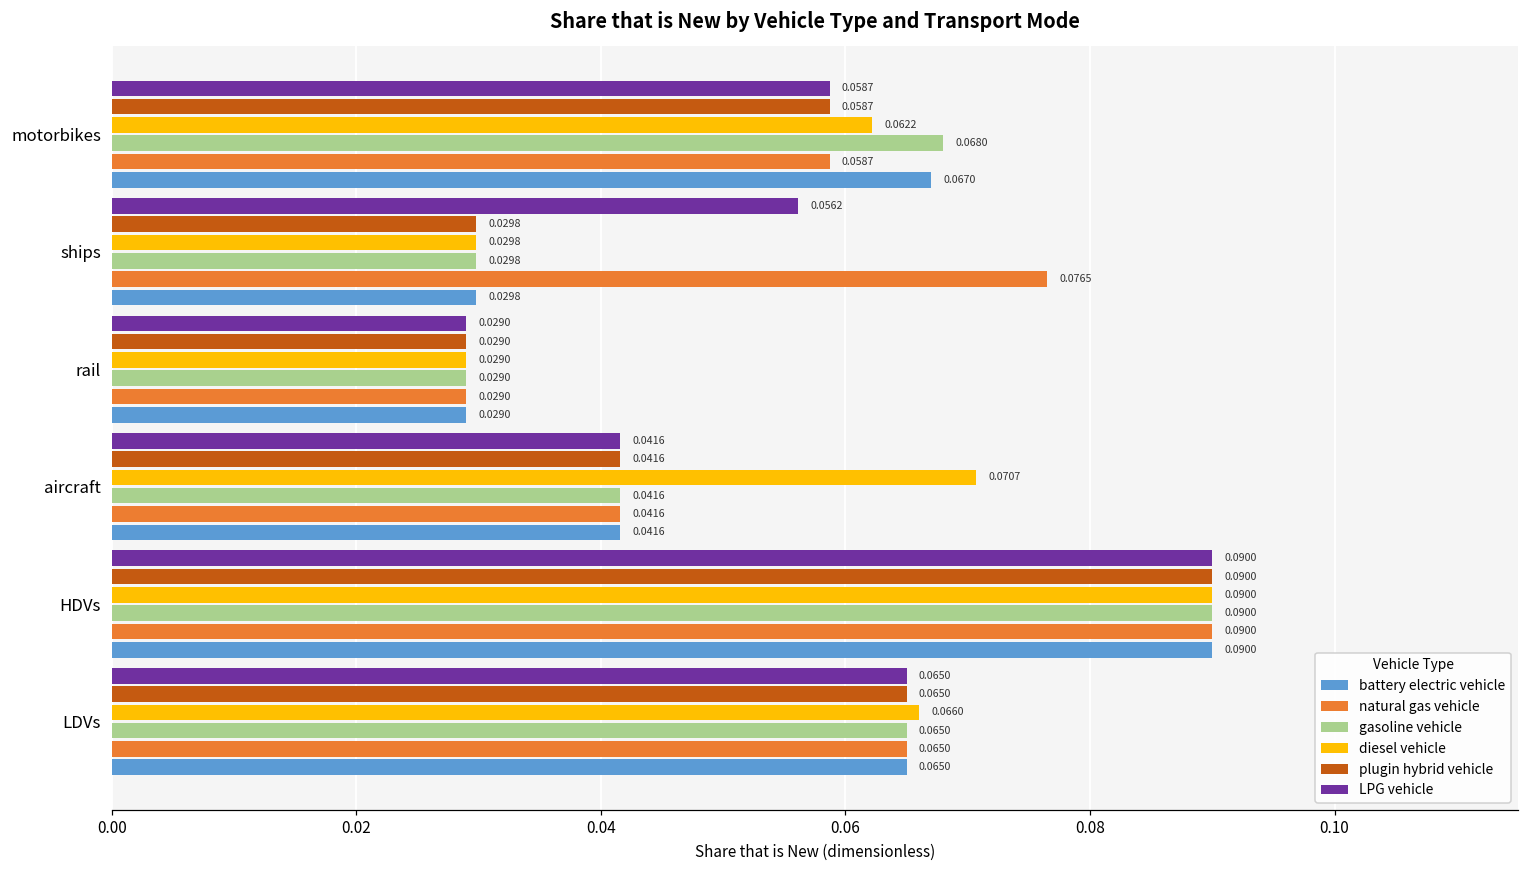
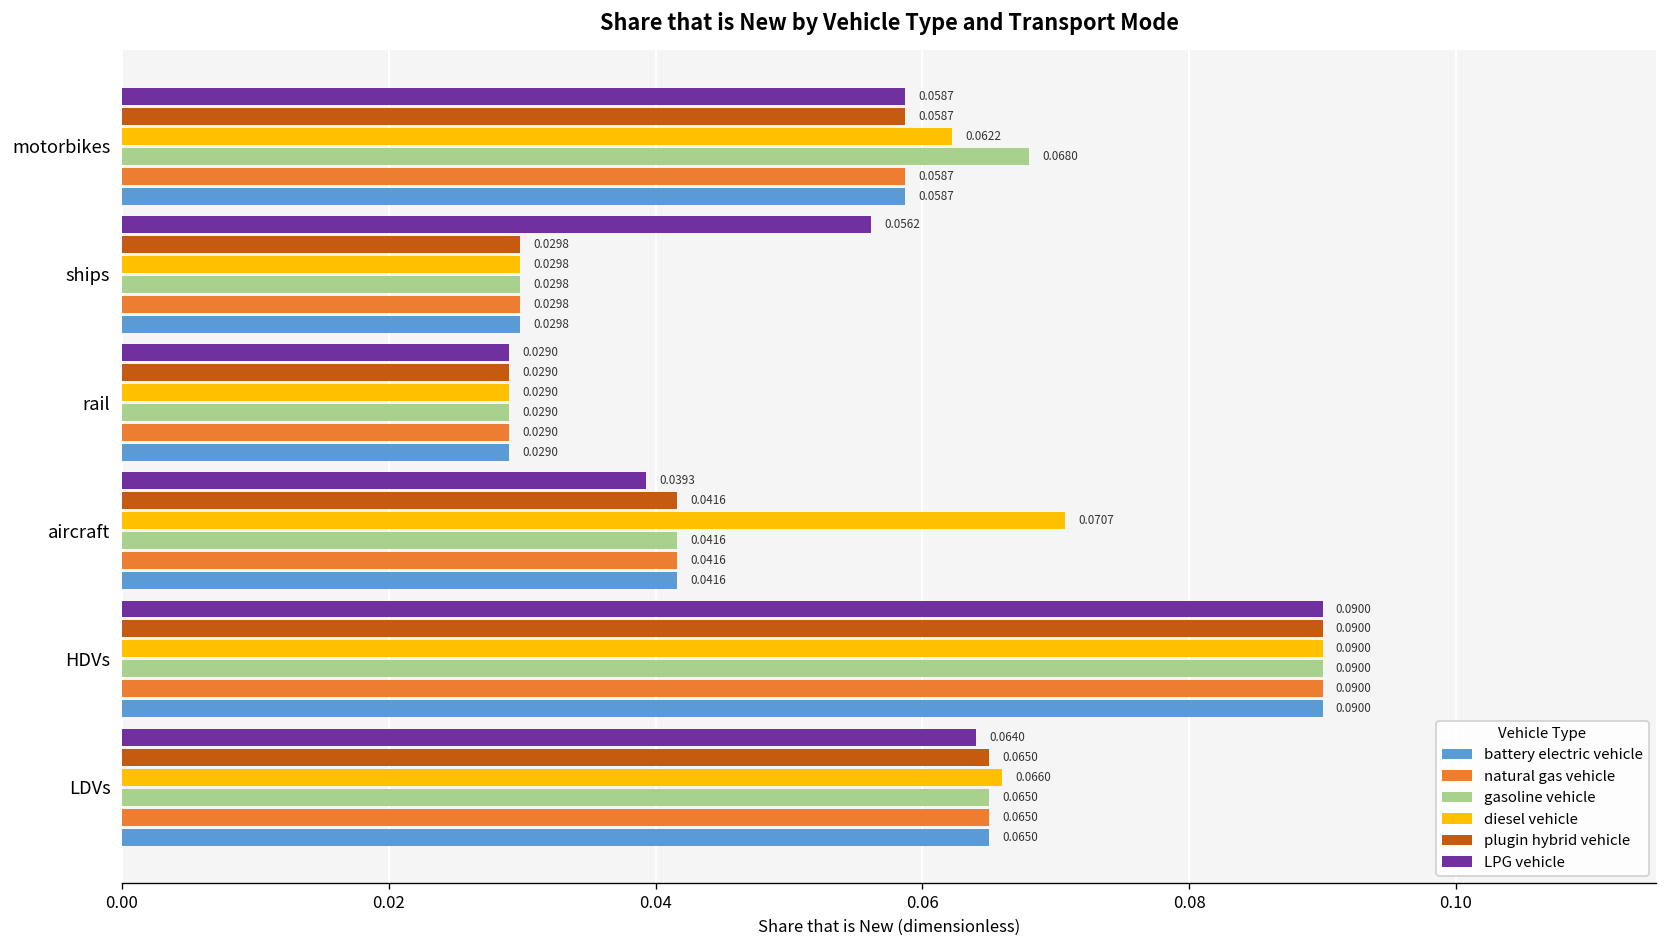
battery electric vehicle, motorbikes: 0.0670 -> 0.0587
natural gas vehicle, ships: 0.0765 -> 0.0298
LPG vehicle, aircraft: 0.0416 -> 0.0393
LPG vehicle, LDVs: 0.0650 -> 0.0640
